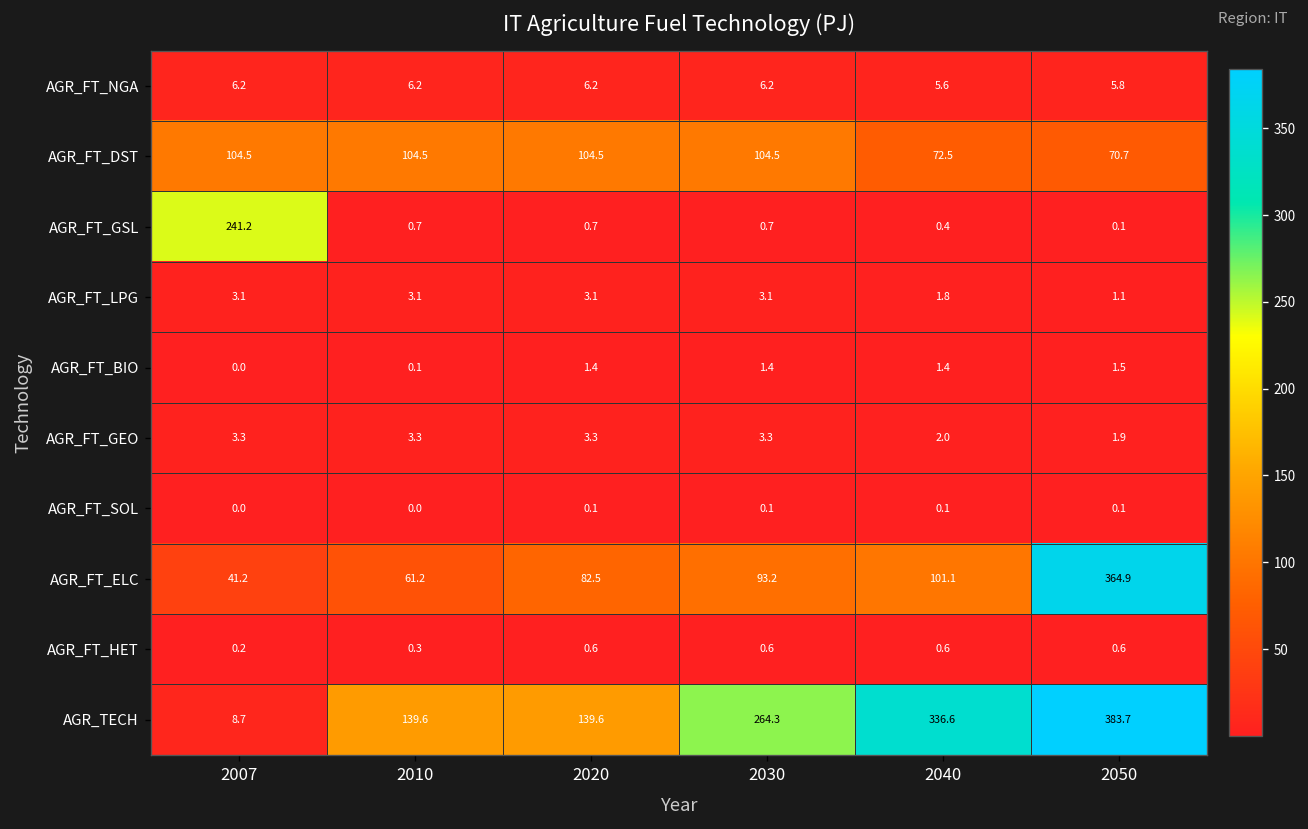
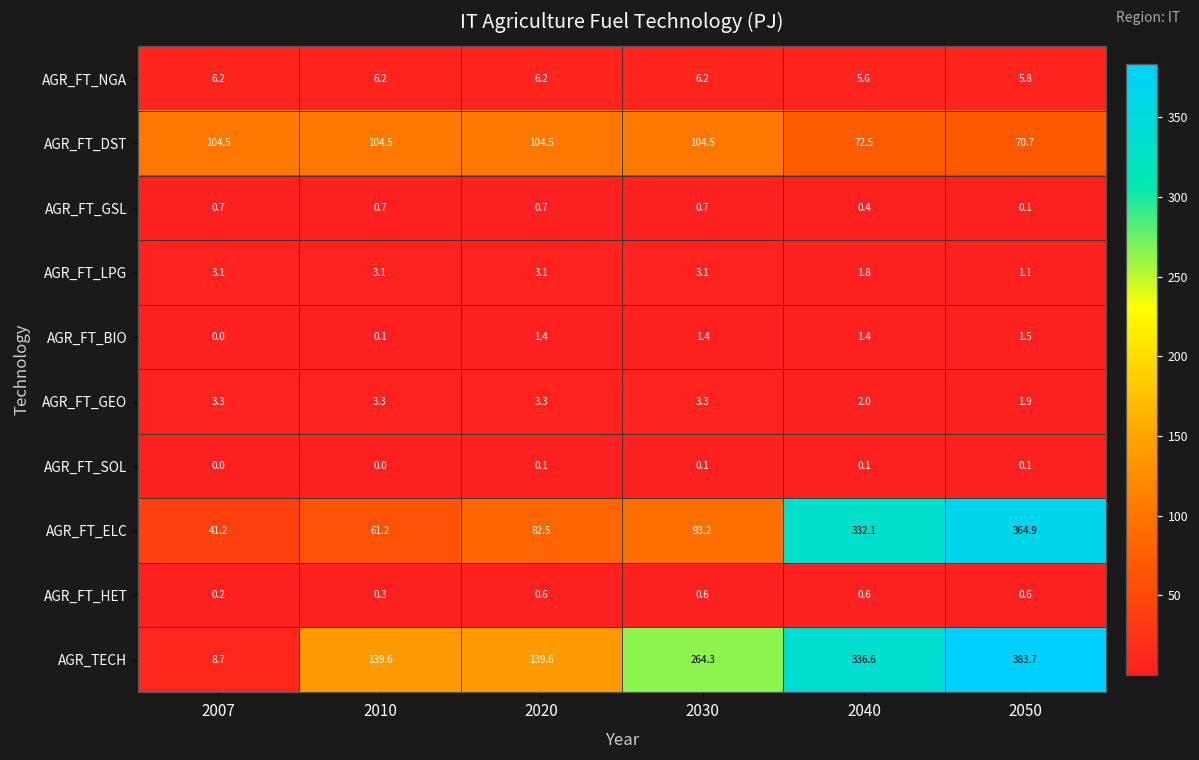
AGR_FT_GSL, 2007: 241.2 -> 0.7
AGR_FT_ELC, 2040: 101.1 -> 332.1
